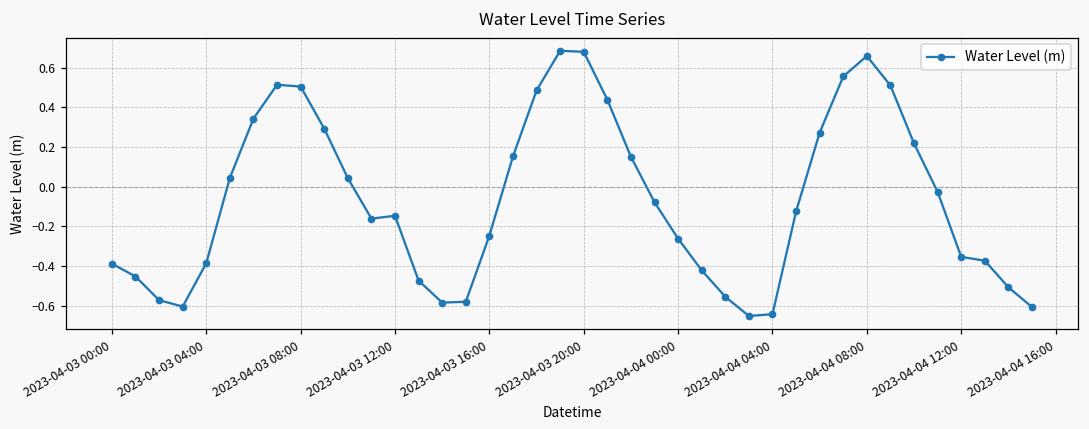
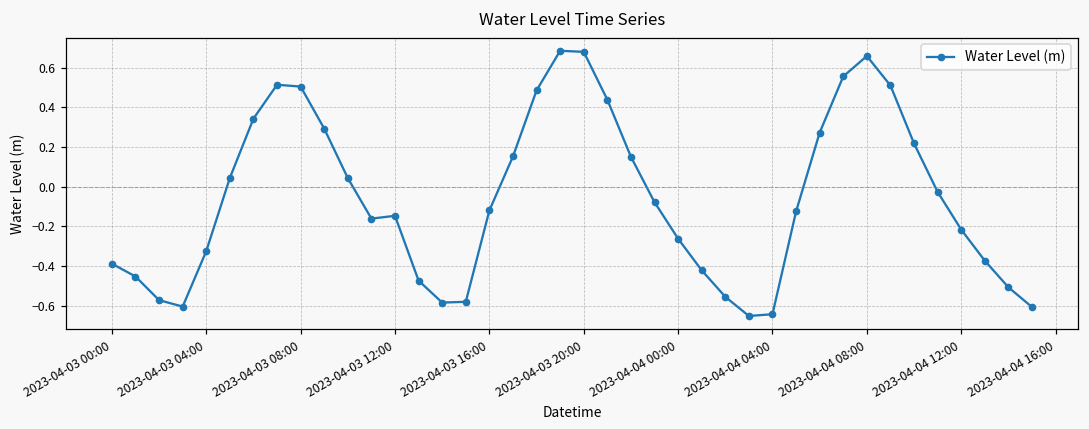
2023-04-03 04:00: -0.39 -> -0.33
2023-04-03 16:00: -0.25 -> -0.12
2023-04-04 12:00: -0.35 -> -0.22
